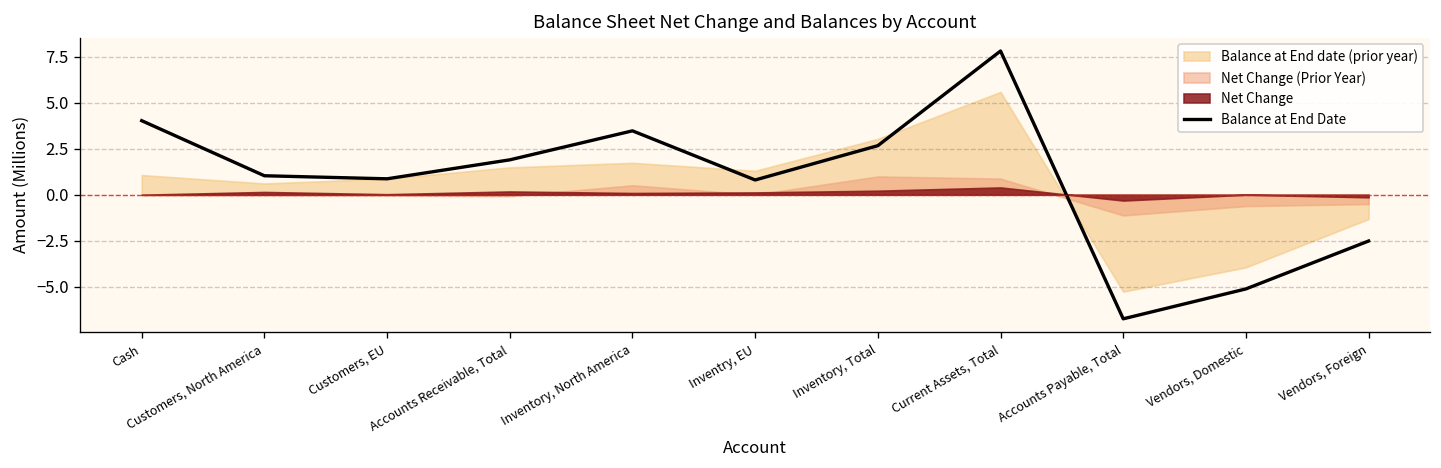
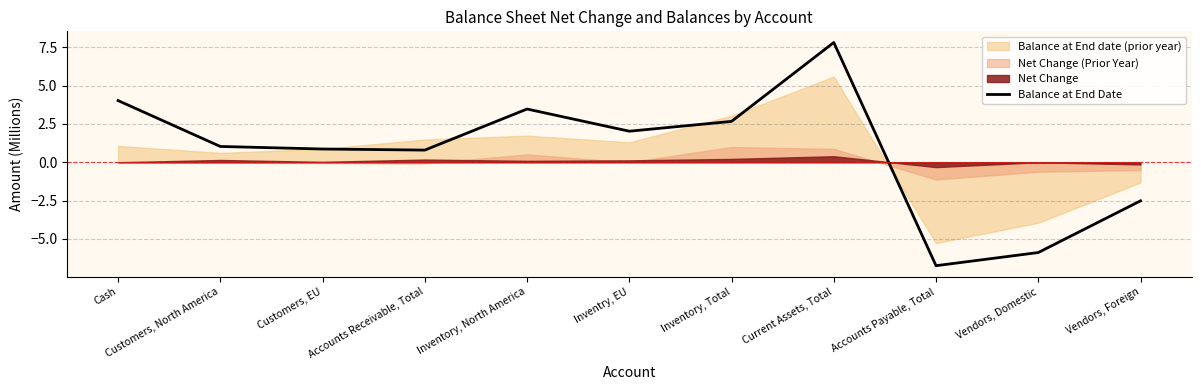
Balance at End Date, Accounts Receivable, Total: 1.9 -> 0.8
Balance at End Date, Inventry, EU: 0.8 -> 2.0
Balance at End Date, Vendors, Domestic: -5.1 -> -5.9
